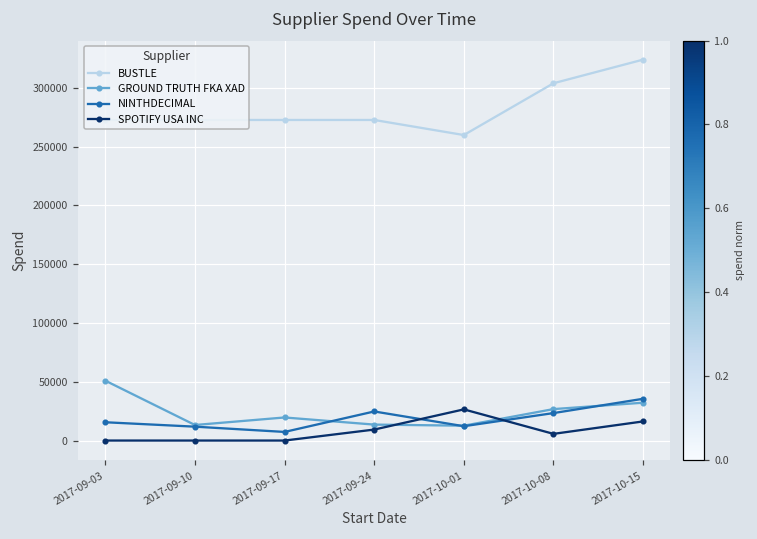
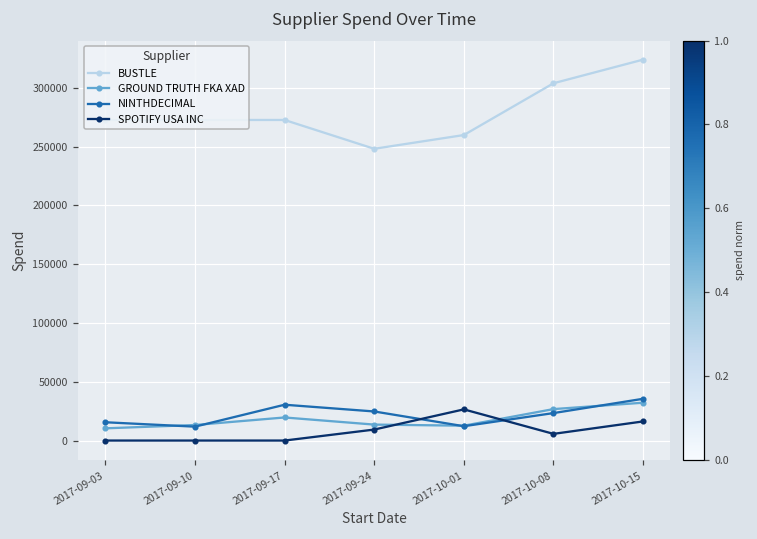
GROUND TRUTH FKA XAD, 2017-09-03: 51000 -> 10000
NINTHDECIMAL, 2017-09-17: 7000 -> 30000
BUSTLE, 2017-09-24: 273000 -> 248000
